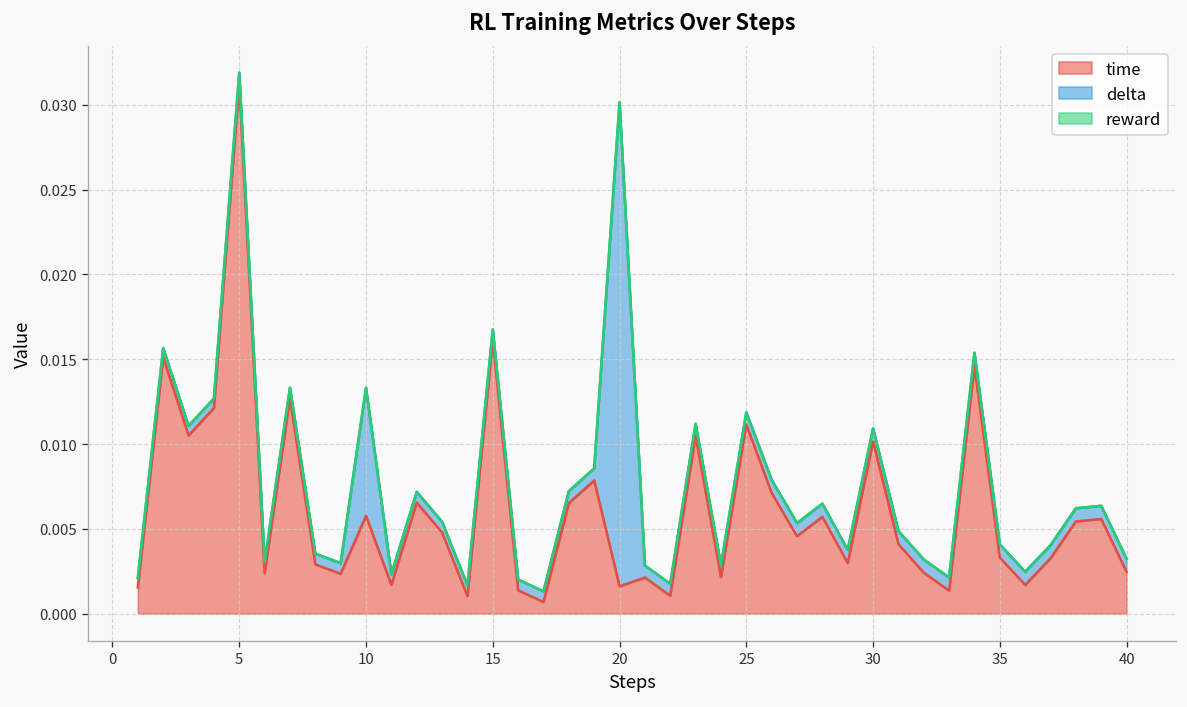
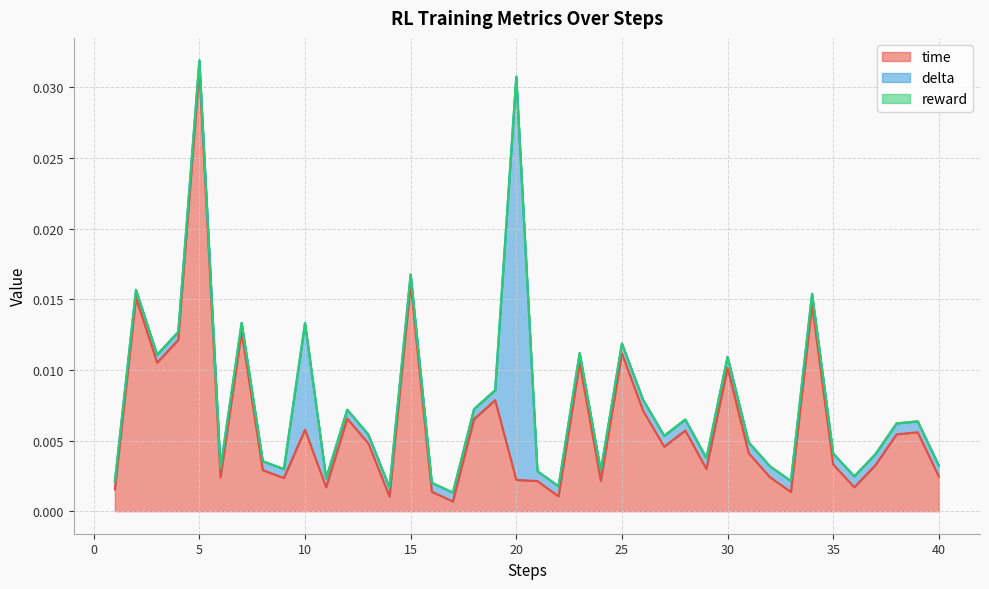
time, 20: 0.0016 -> 0.0022
